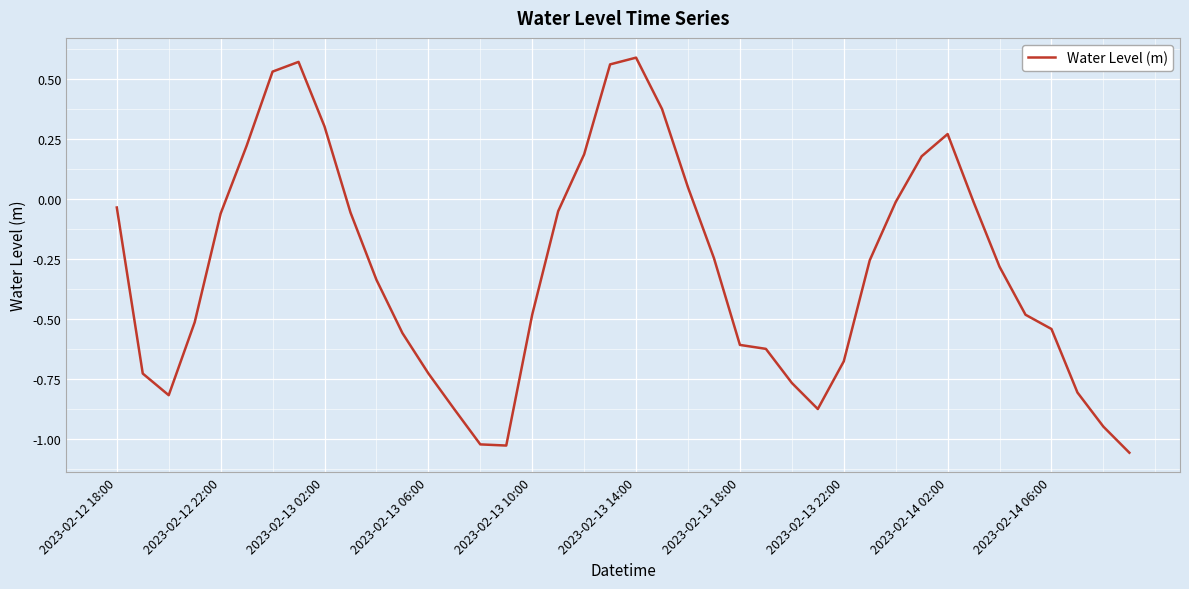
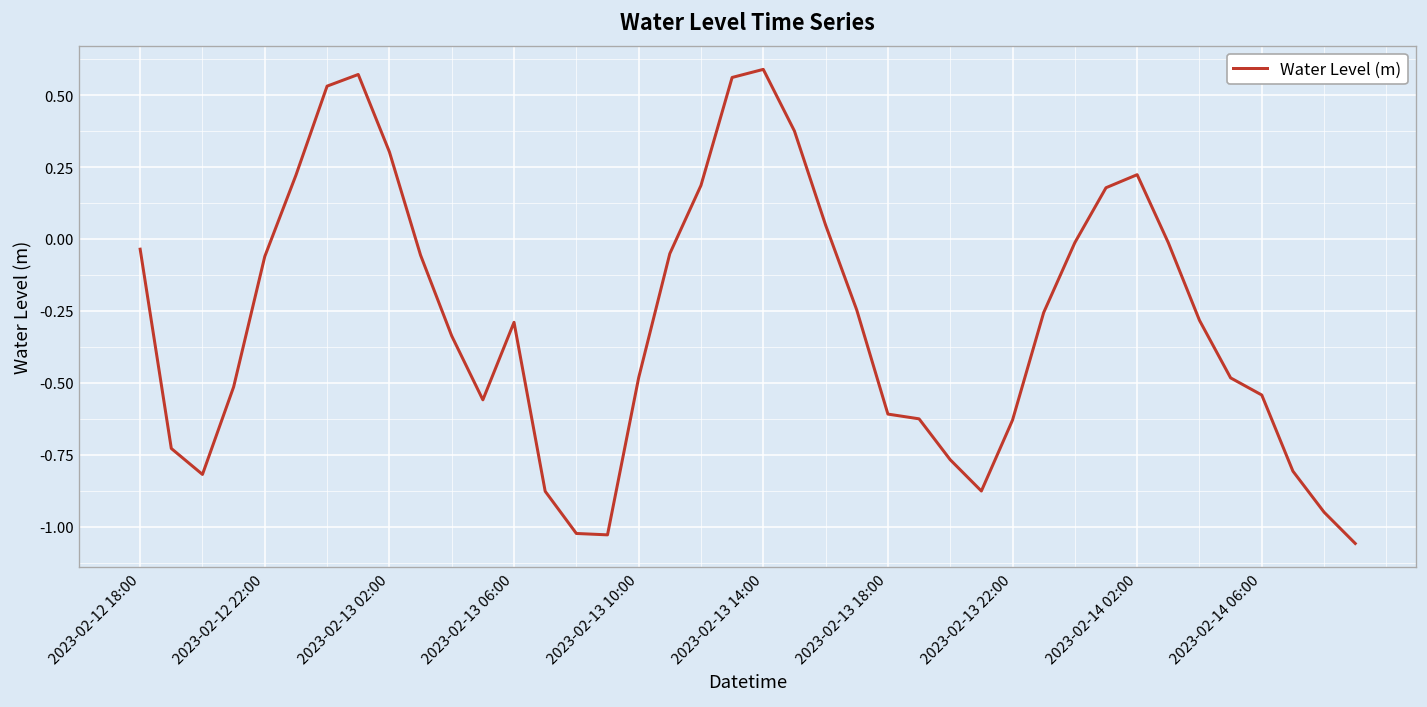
2023-02-13 06:00: -0.73 -> -0.29
2023-02-13 22:00: -0.68 -> -0.63
2023-02-14 02:00: 0.27 -> 0.22
